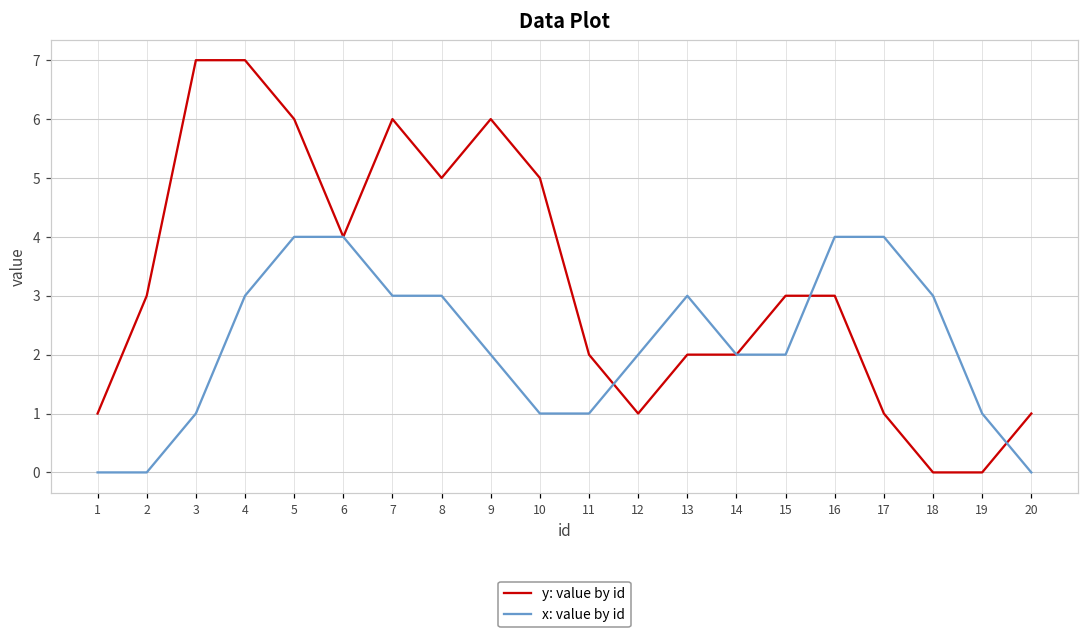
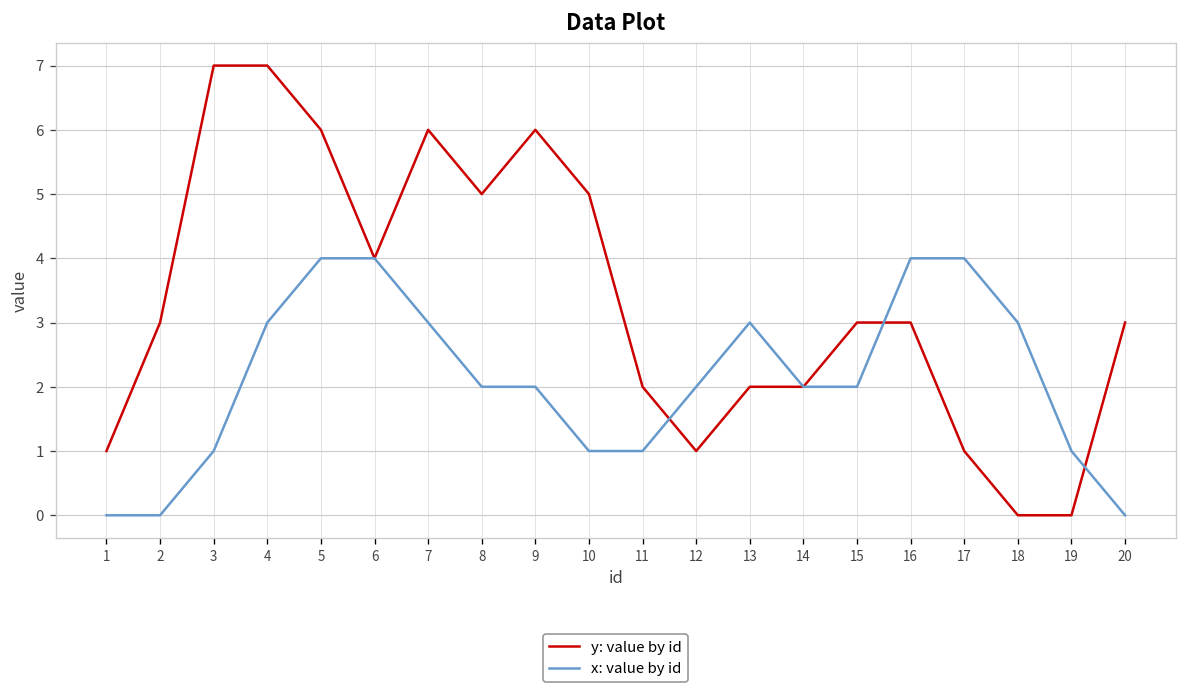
x: value by id, 8: 3 -> 2
y: value by id, 20: 1 -> 3
